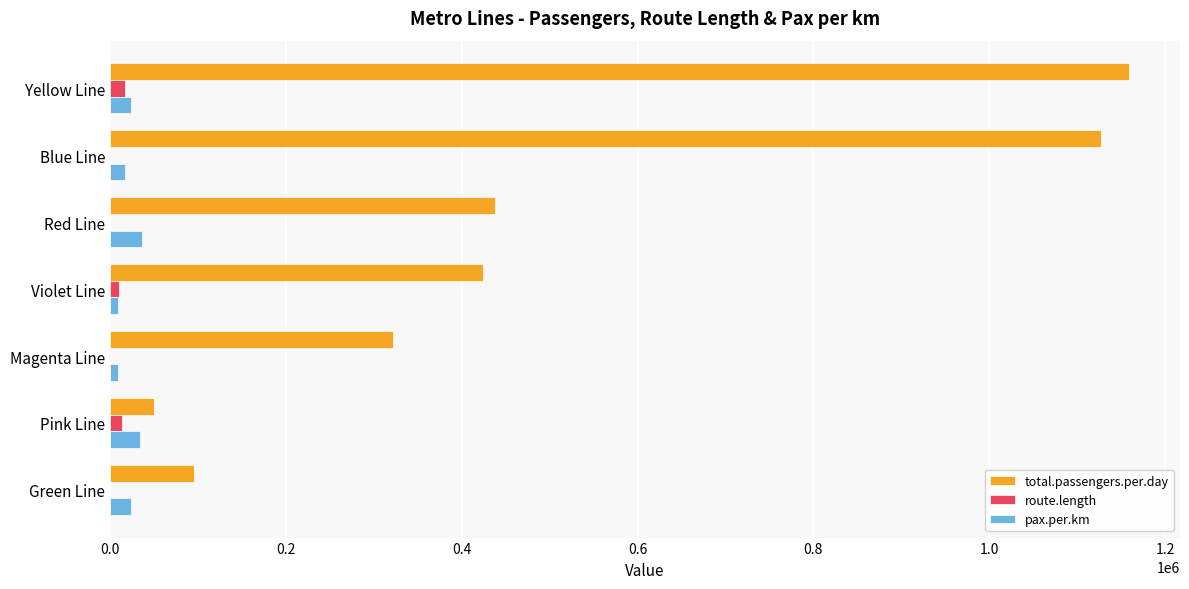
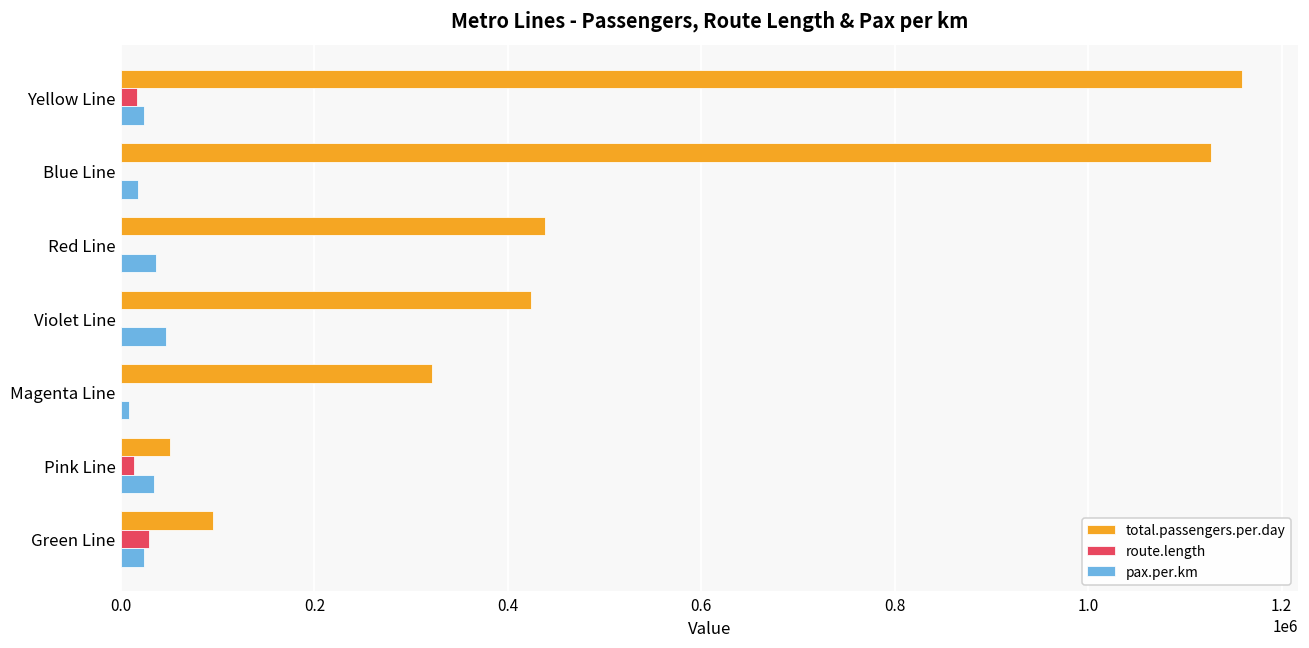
route.length, Violet Line: 10000 -> 0
pax.per.km, Violet Line: 10000 -> 50000
route.length, Green Line: 0 -> 30000
